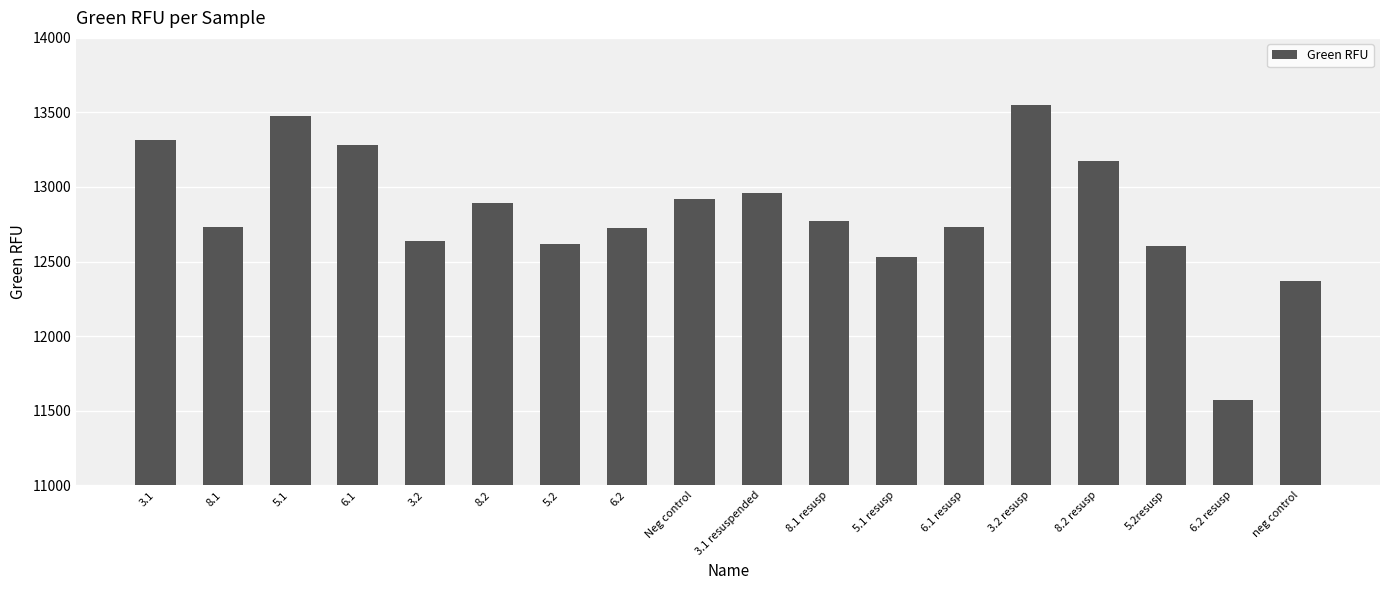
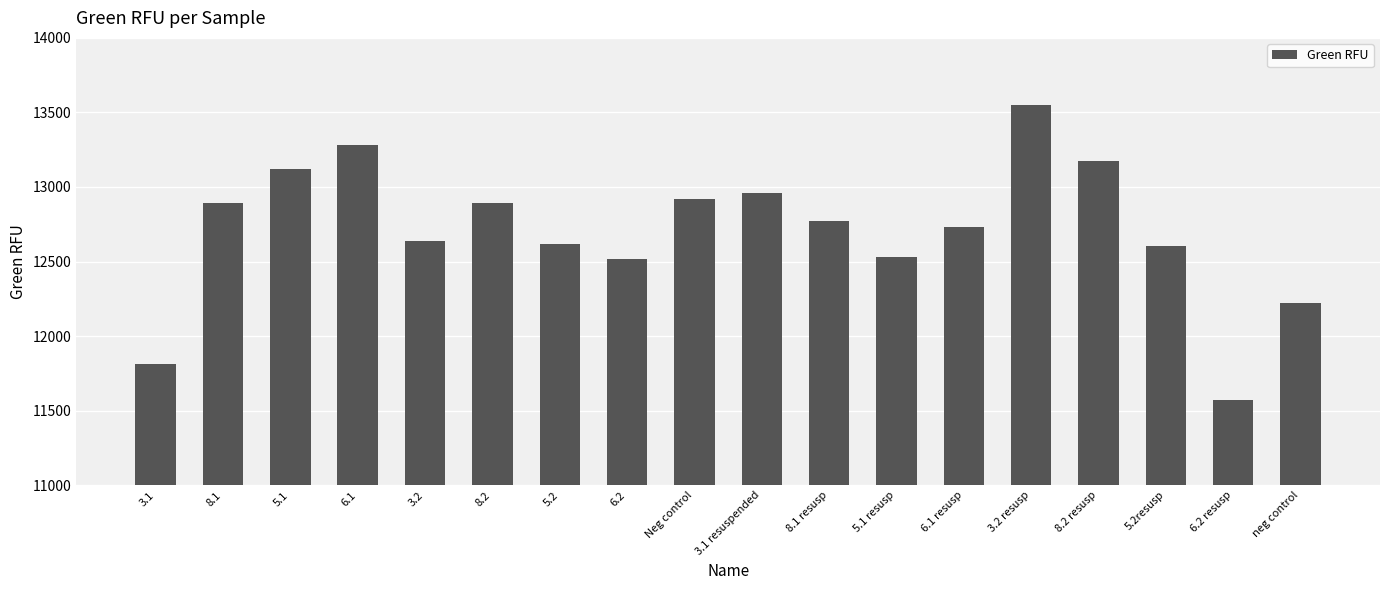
3.1: 13310 -> 11810
8.1: 12730 -> 12890
5.1: 13480 -> 13120
6.2: 12720 -> 12510
neg control: 12370 -> 12220
